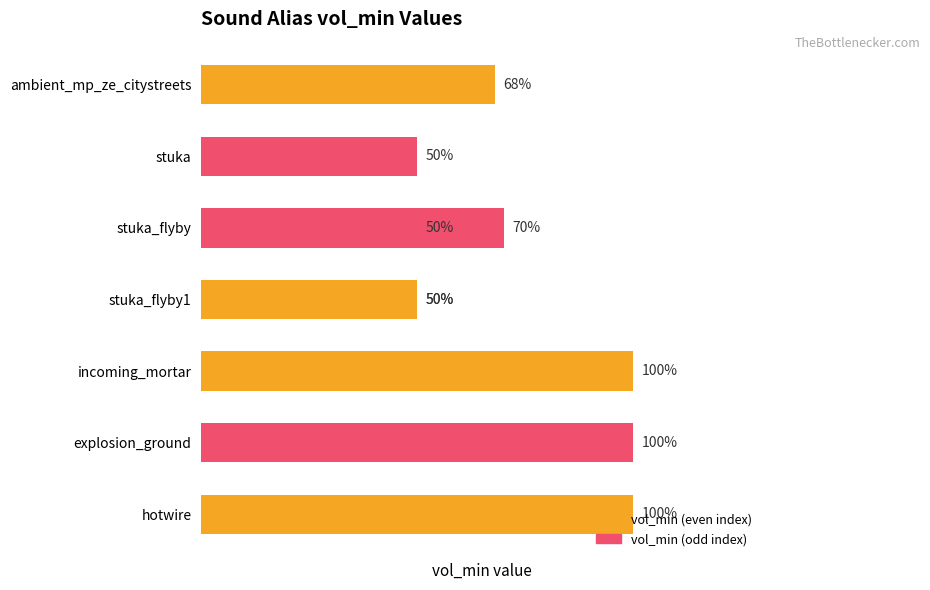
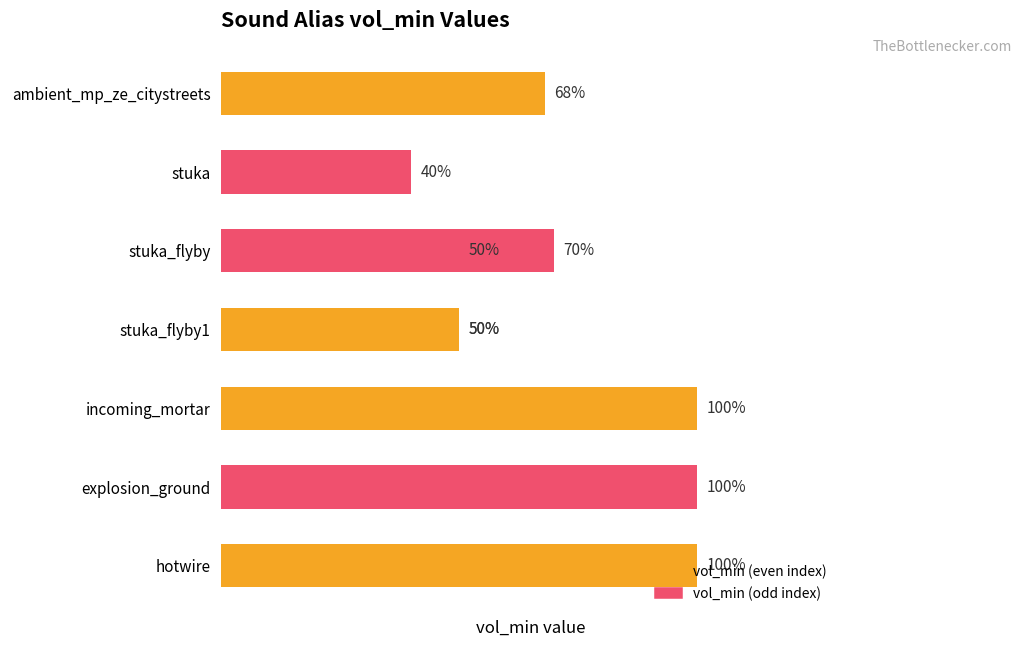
stuka: 50% -> 40%
